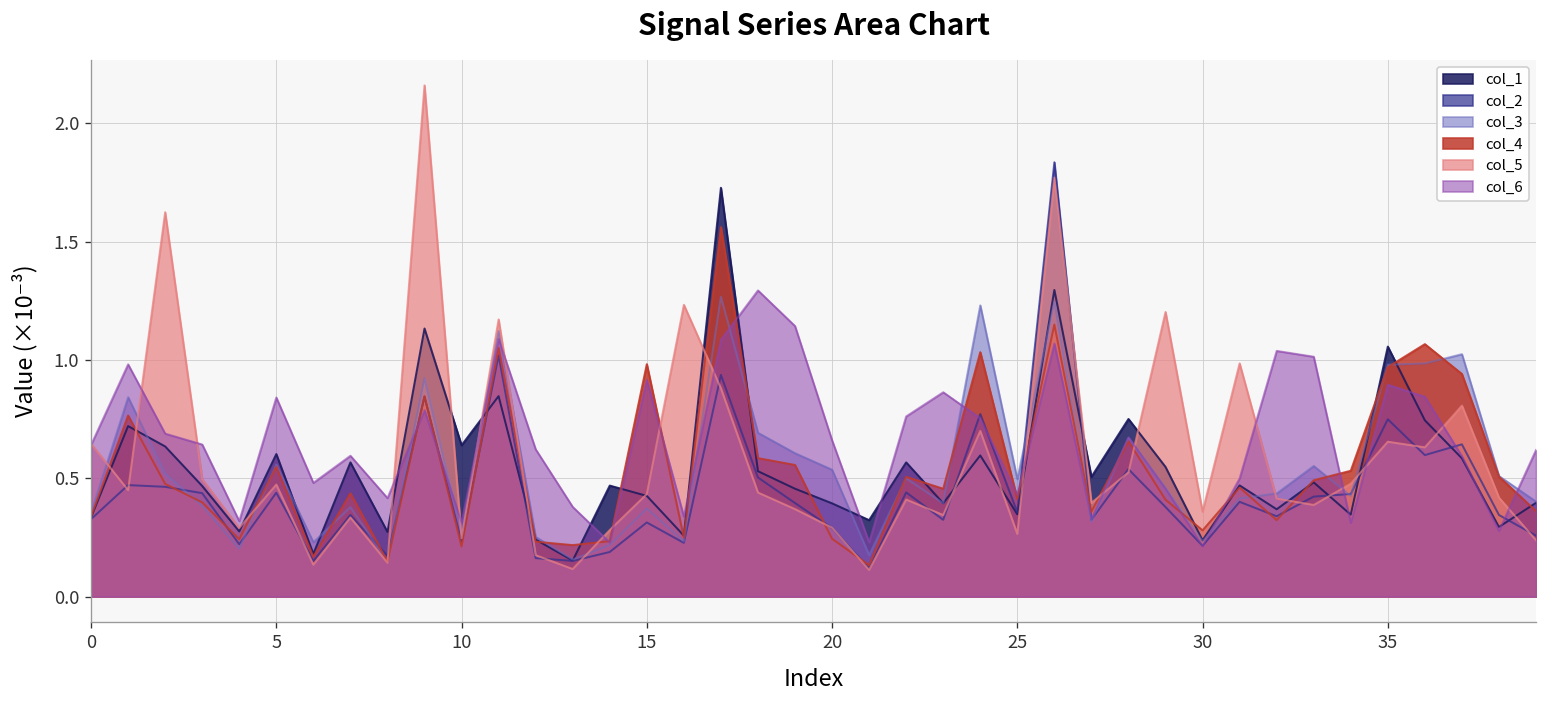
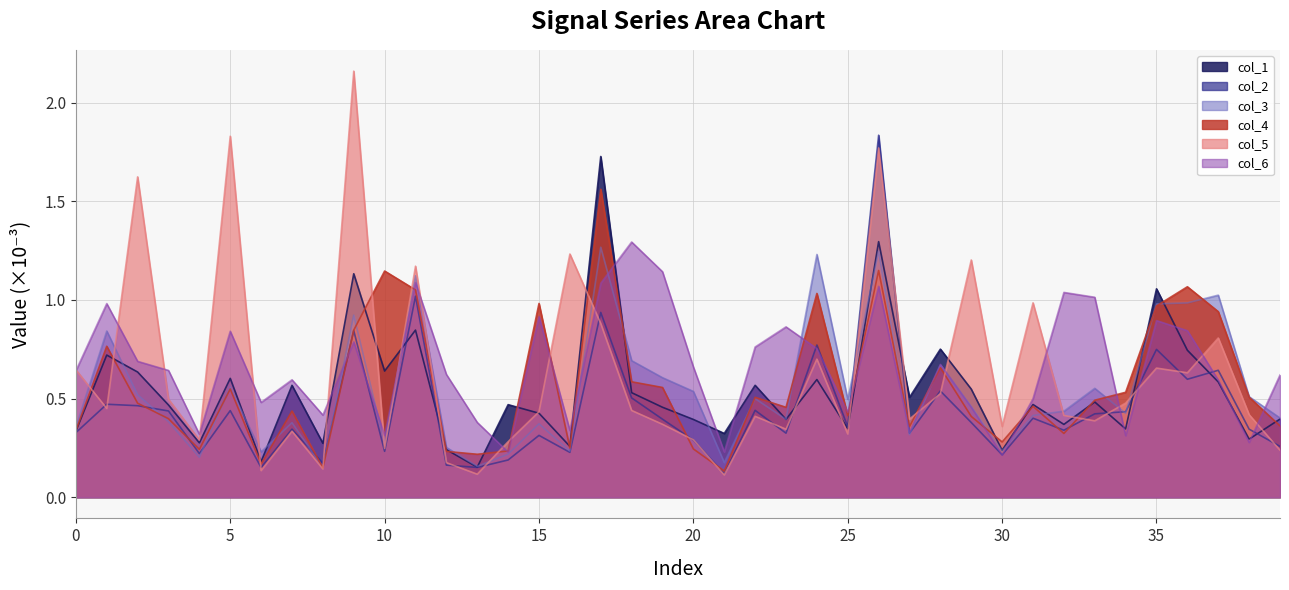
col_5, 5: 0.47 -> 1.83
col_4, 10: 0.21 -> 1.15
col_5, 25: 0.26 -> 0.32
